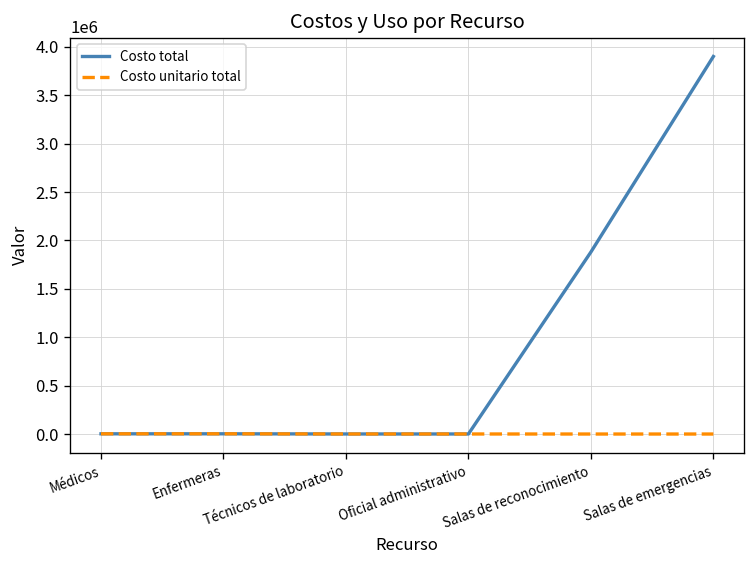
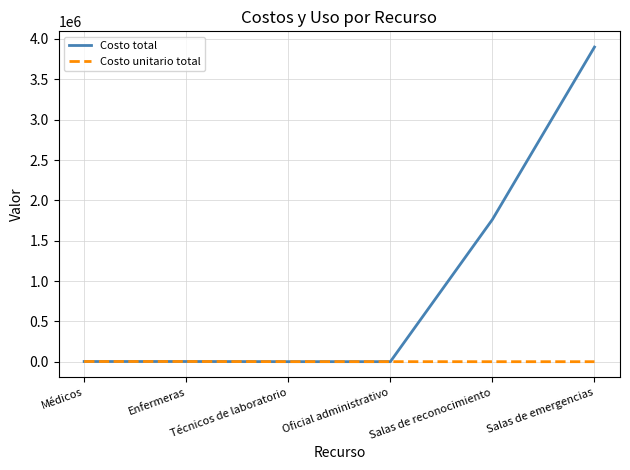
Costo total, Salas de reconocimiento: 1900000 -> 1800000
